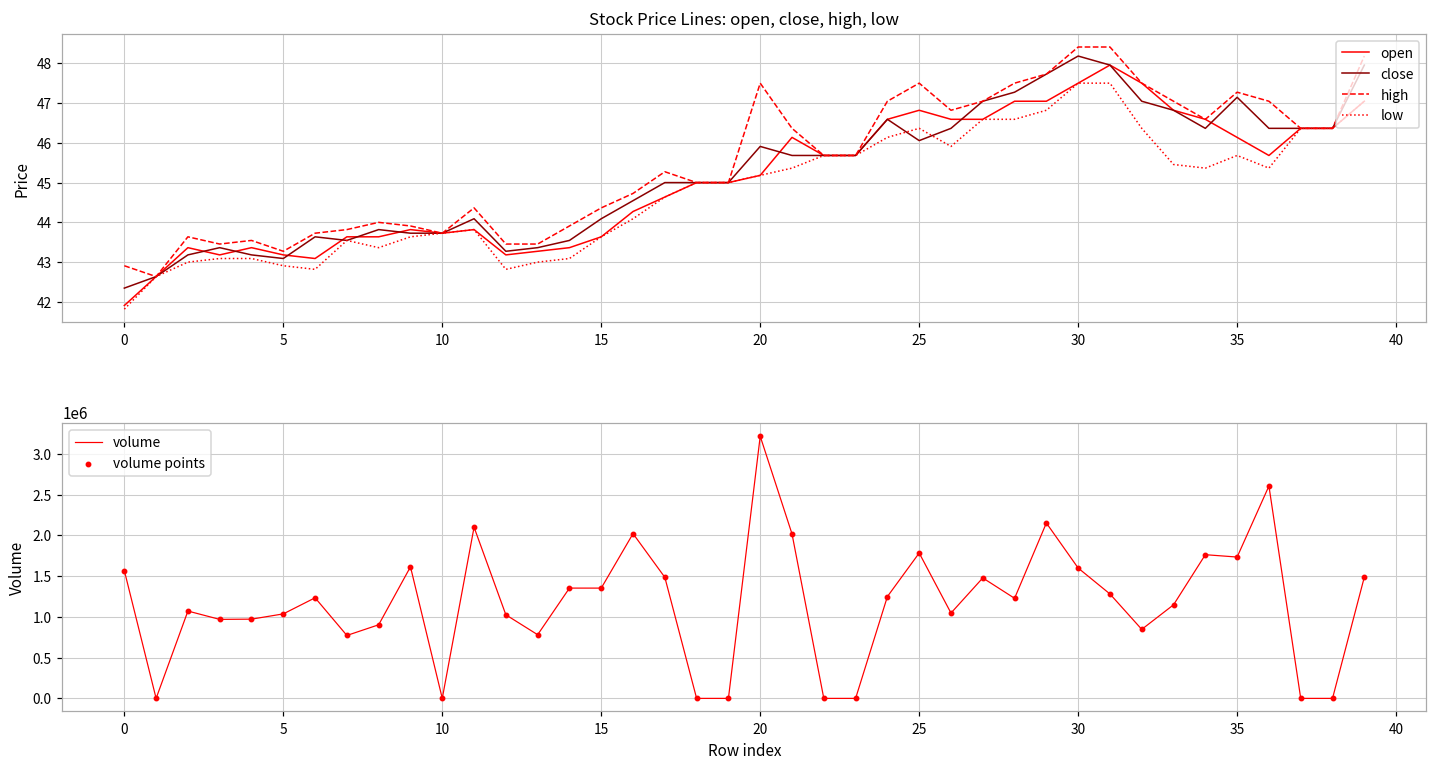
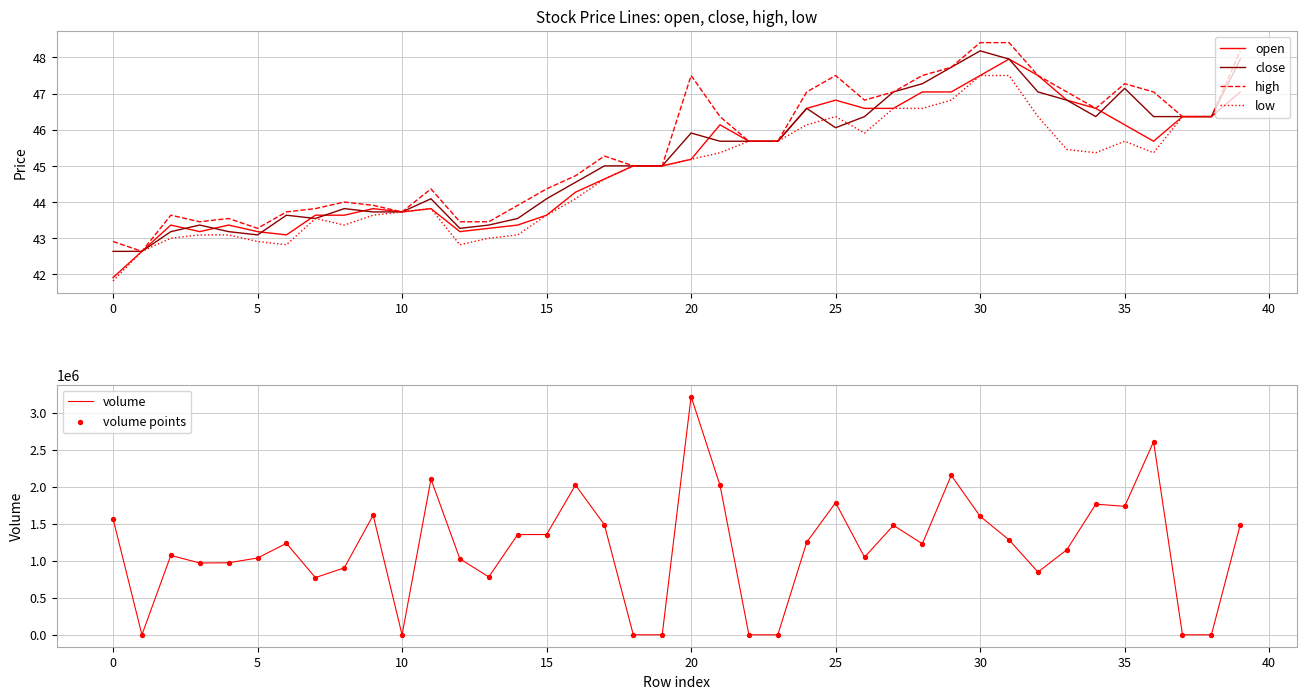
Stock Price Lines: open, close, high, low, close, 0: 42.3 -> 42.6
